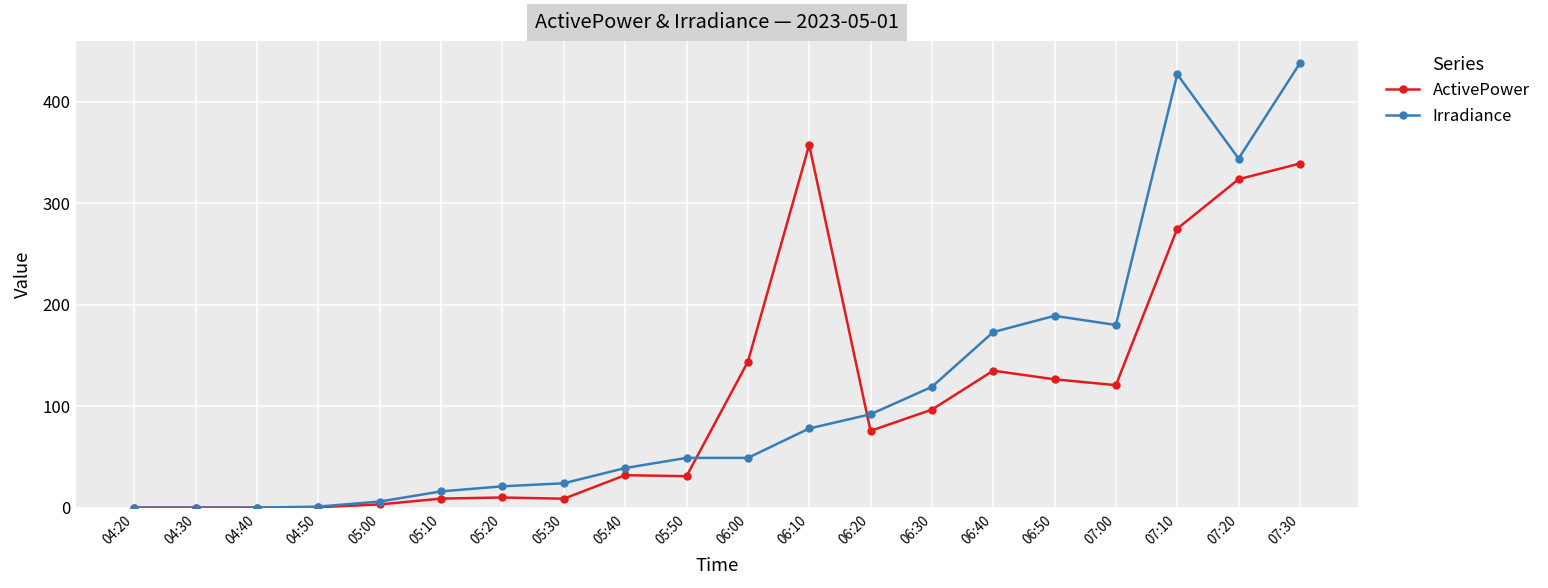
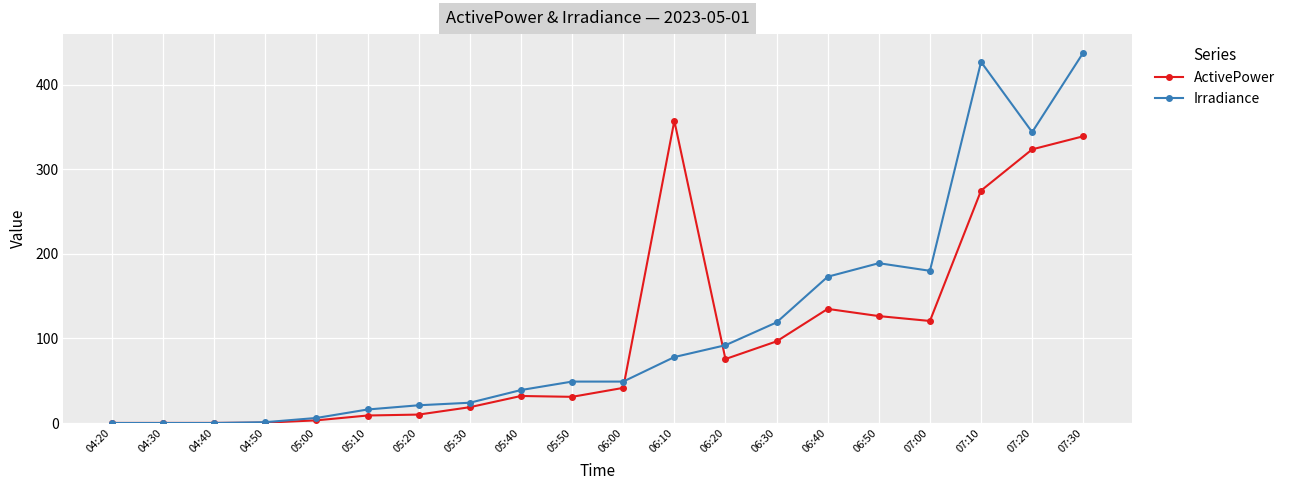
ActivePower, 05:30: 10 -> 20
ActivePower, 06:00: 140 -> 40
